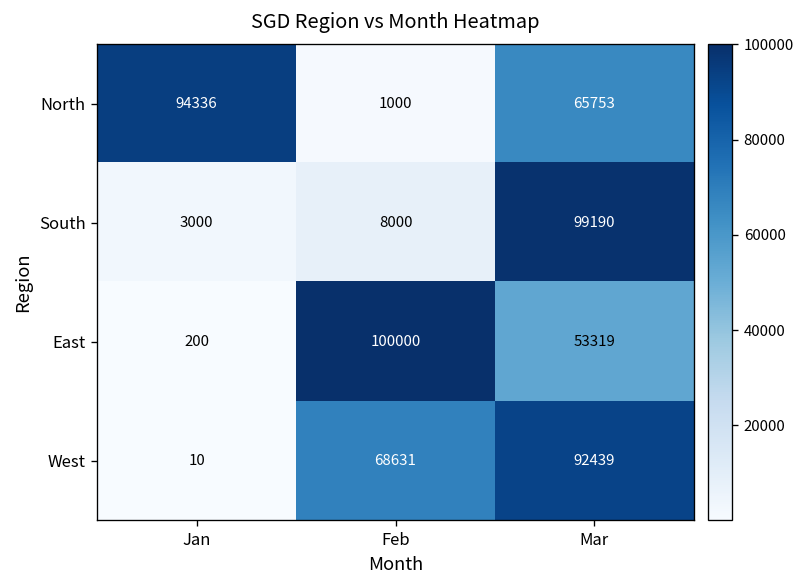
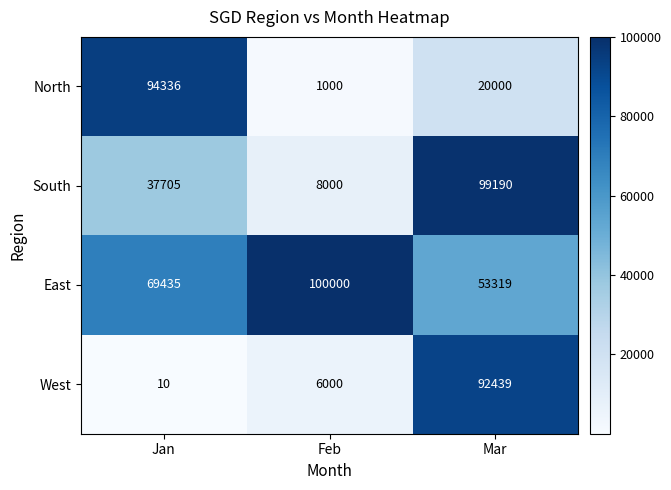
North, Mar: 65753 -> 20000
South, Jan: 3000 -> 37705
East, Jan: 200 -> 69435
West, Feb: 68631 -> 6000
